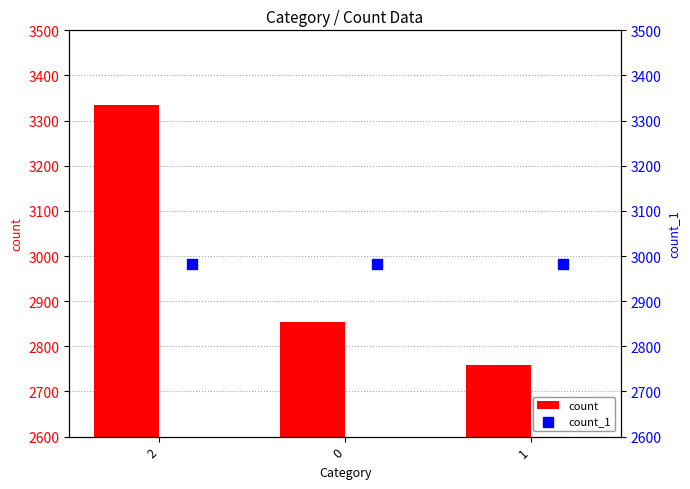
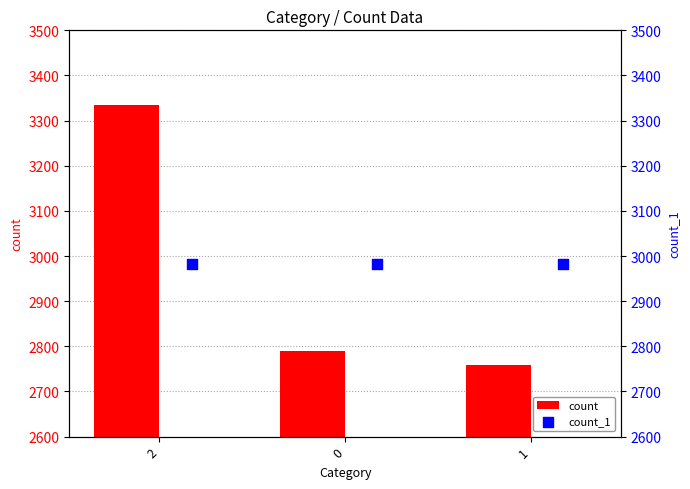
count, 0: 2850 -> 2790
